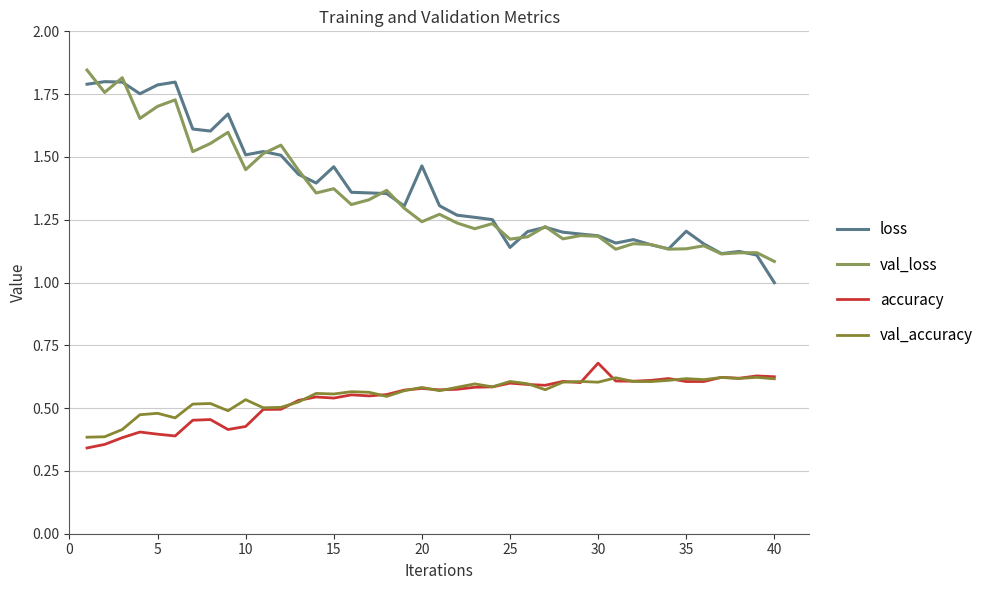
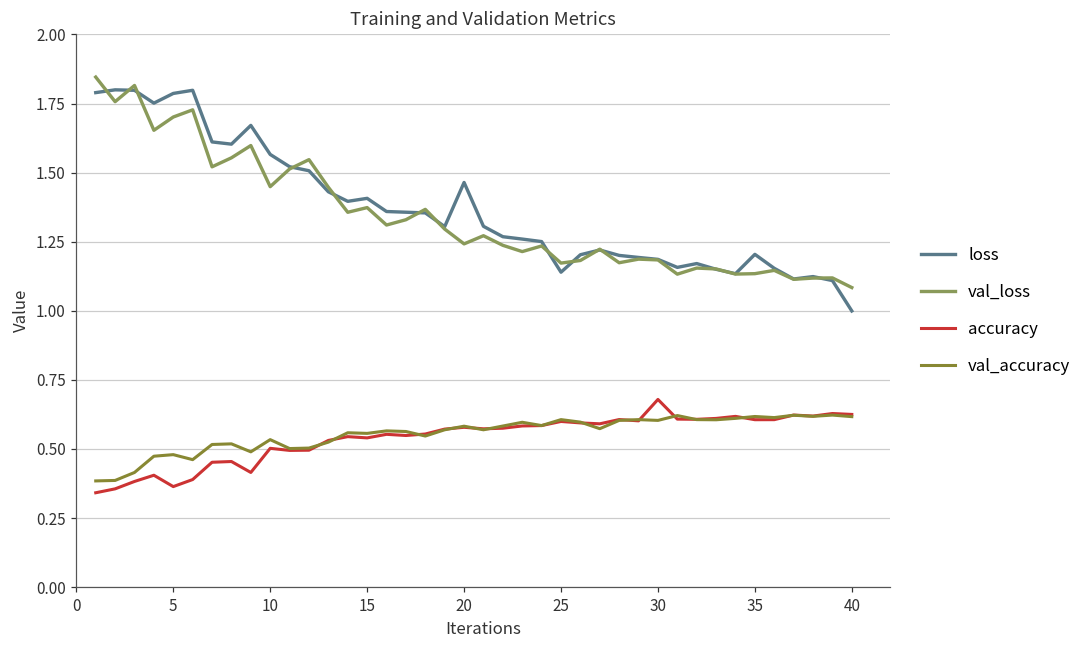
accuracy, 5: 0.40 -> 0.36
loss, 10: 1.51 -> 1.57
accuracy, 10: 0.43 -> 0.50
loss, 15: 1.46 -> 1.41
